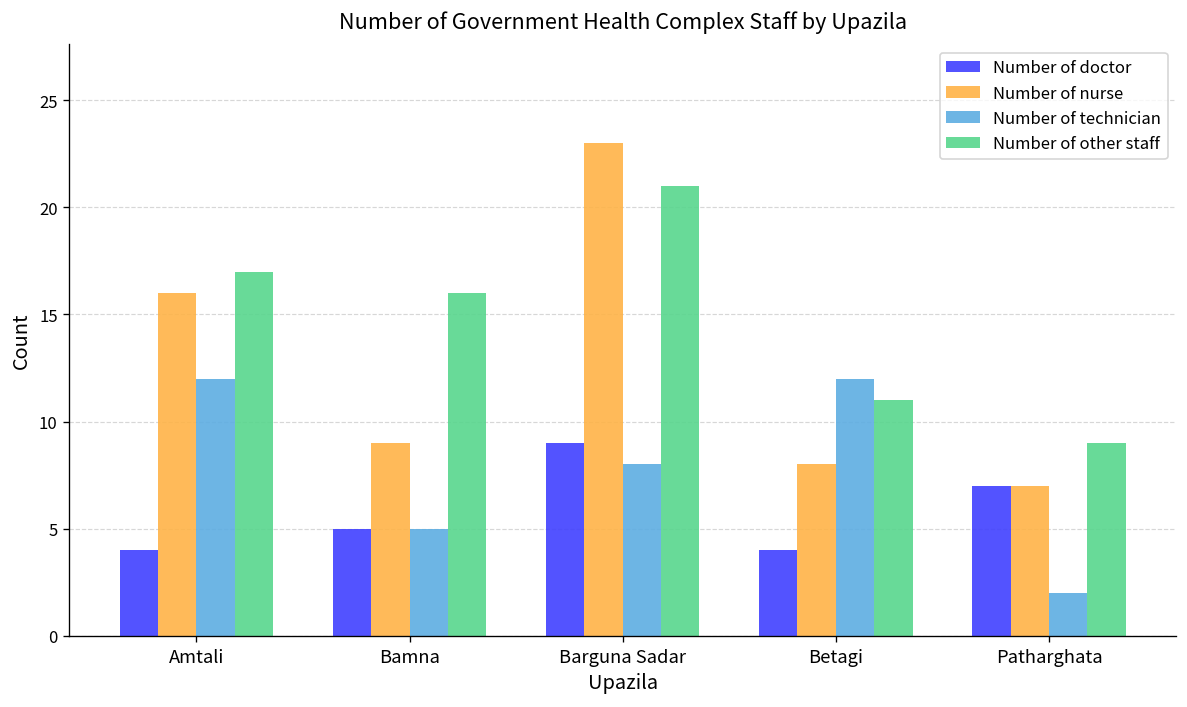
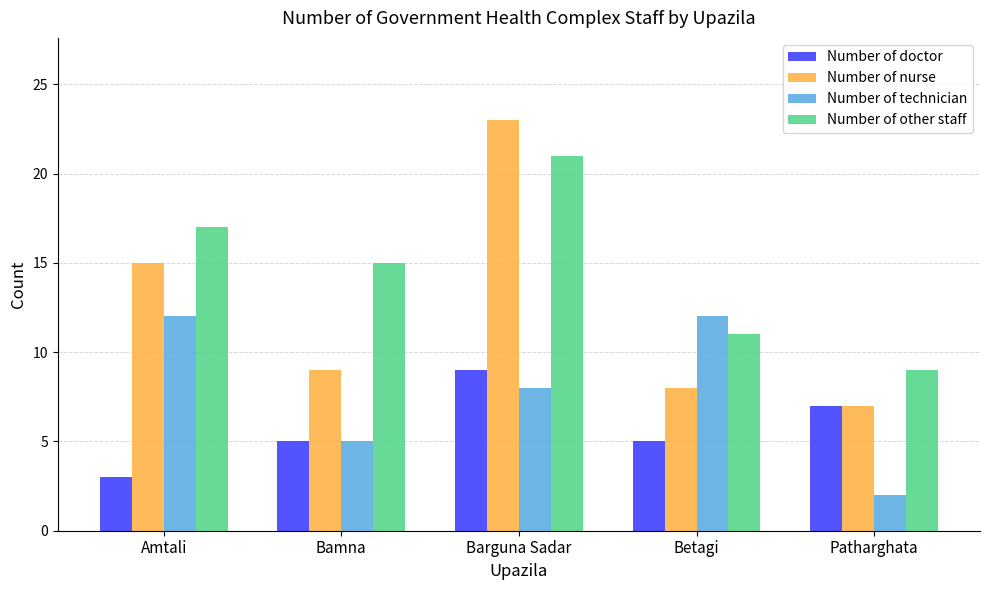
Number of doctor, Amtali: 4 -> 3
Number of nurse, Amtali: 16 -> 15
Number of other staff, Bamna: 16 -> 15
Number of doctor, Betagi: 4 -> 5
